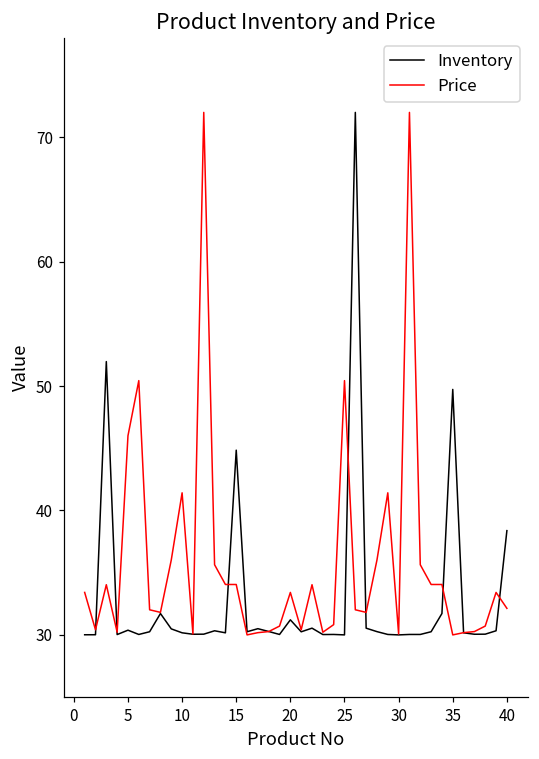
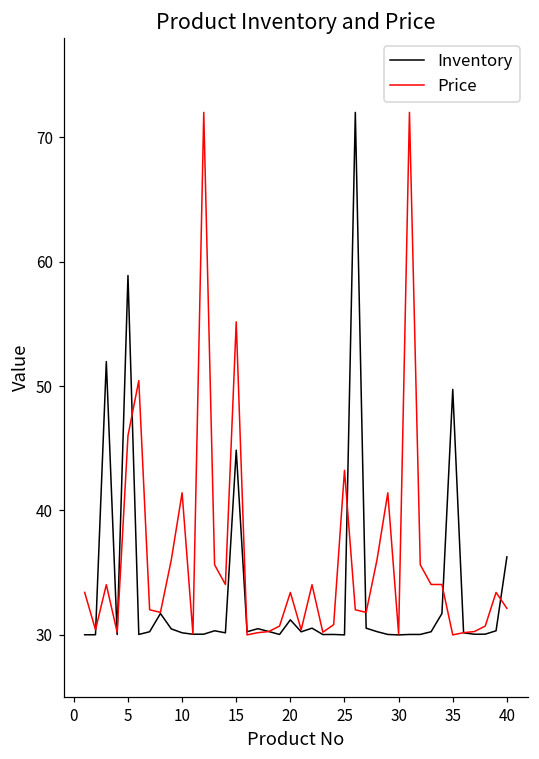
Inventory, 5: 30.4 -> 58.9
Price, 15: 34.1 -> 55.2
Price, 25: 50.4 -> 43.2
Inventory, 40: 38.4 -> 36.3
